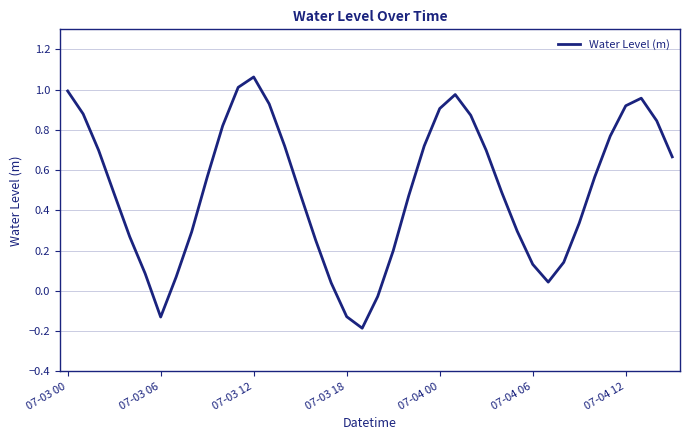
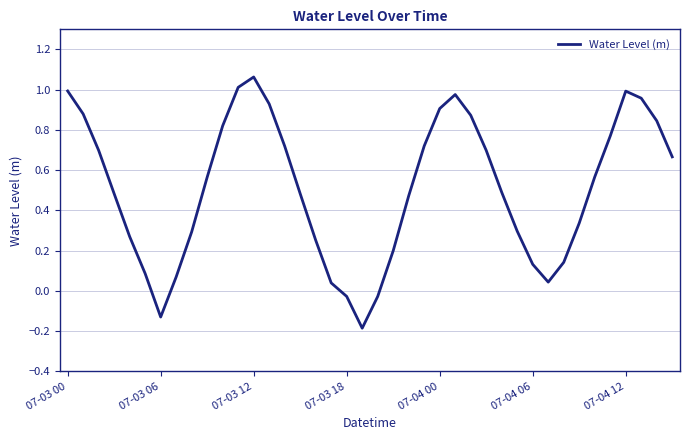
07-03 18: -0.13 -> -0.03
07-04 12: 0.92 -> 0.99
